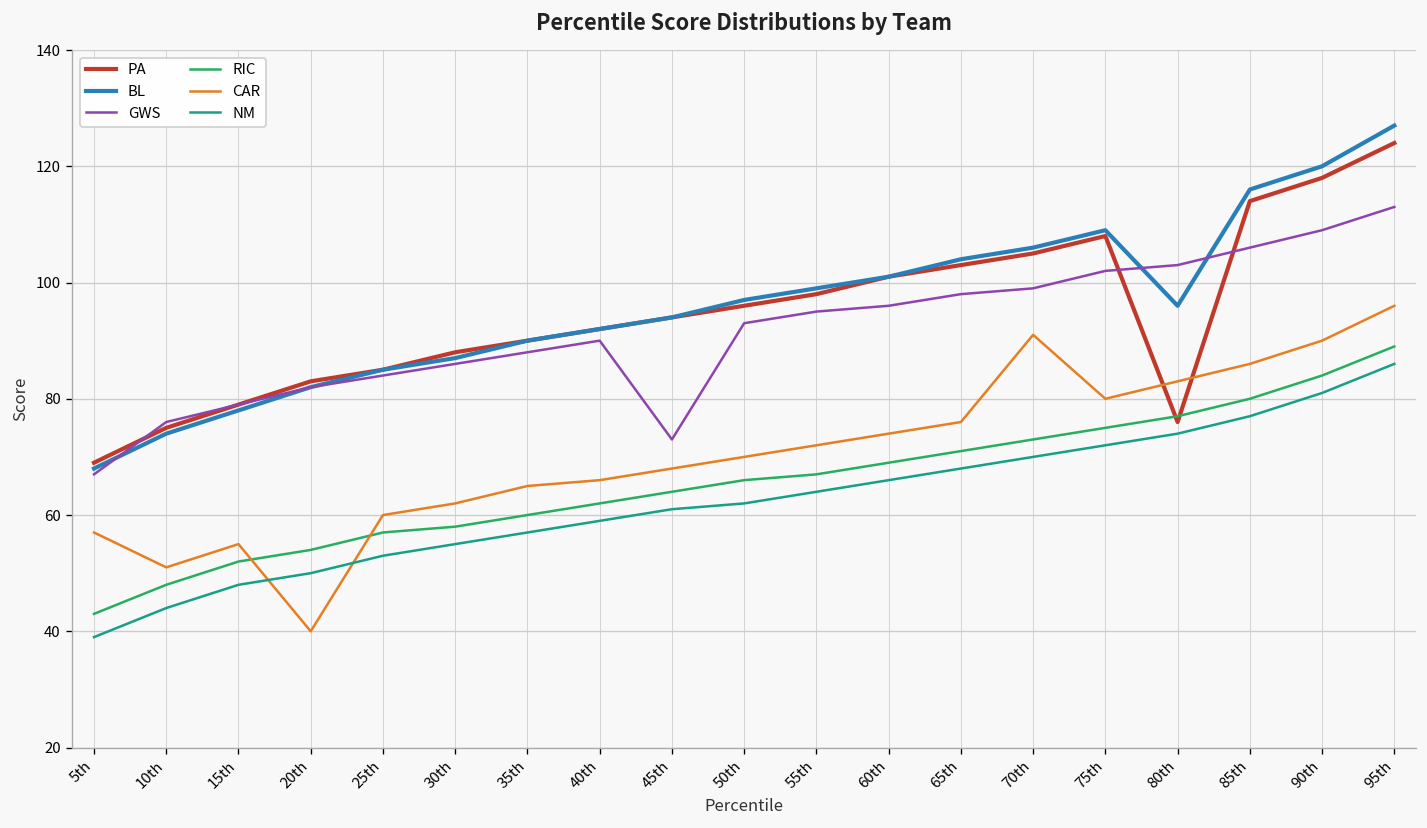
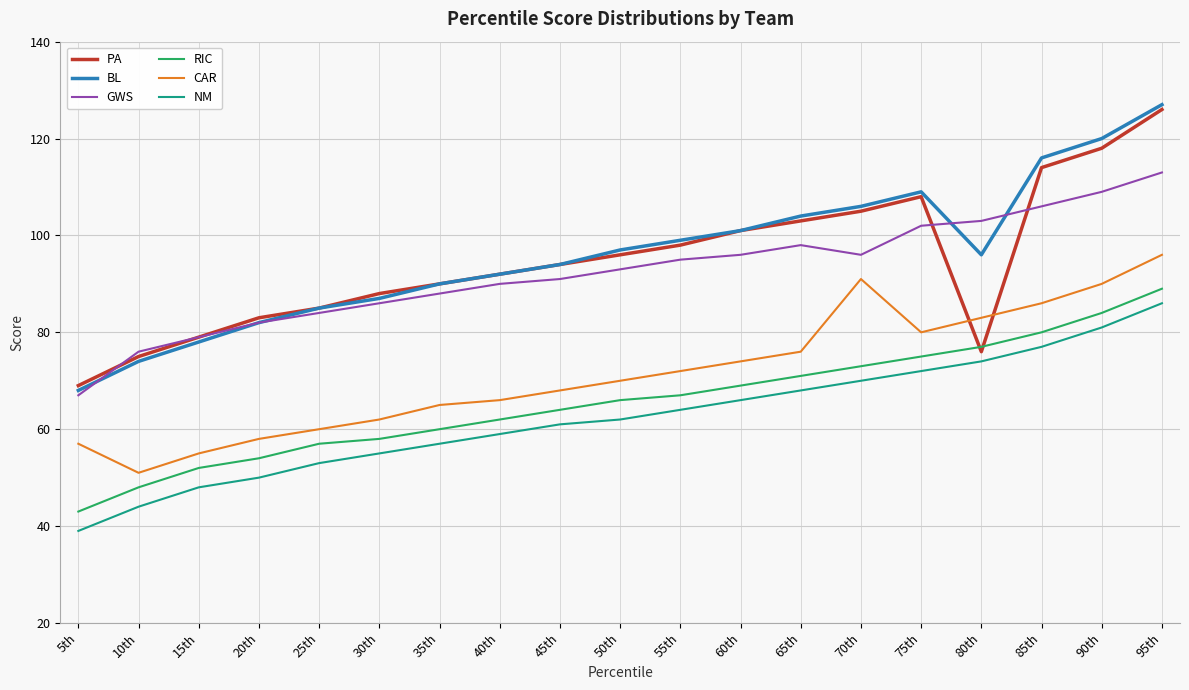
CAR, 20th: 40 -> 58
GWS, 45th: 73 -> 91
GWS, 70th: 99 -> 96
PA, 95th: 124 -> 126
